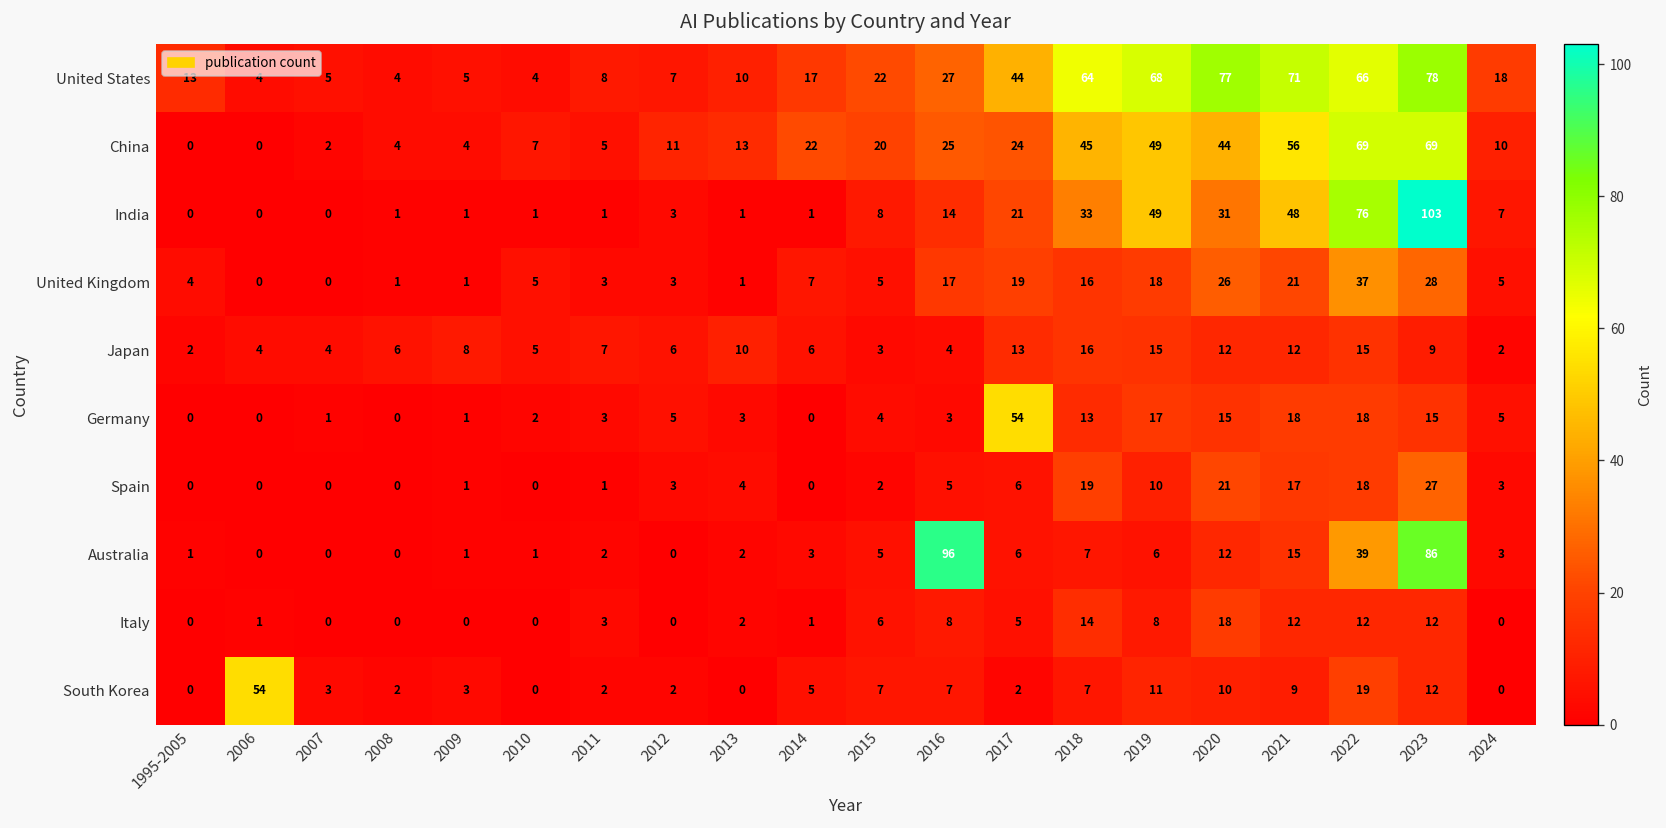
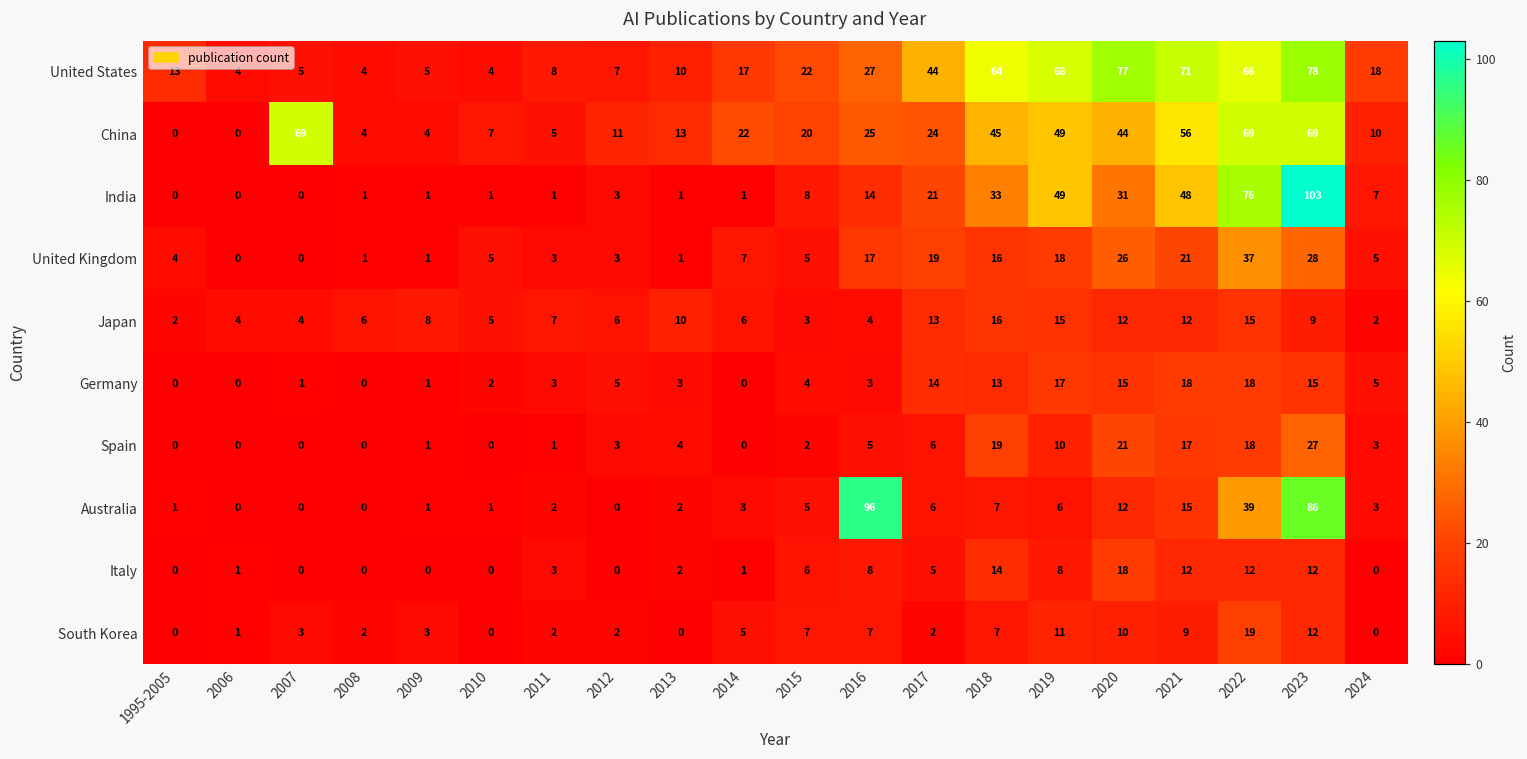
China, 2007: 2 -> 69
Germany, 2017: 54 -> 14
South Korea, 2006: 54 -> 1
